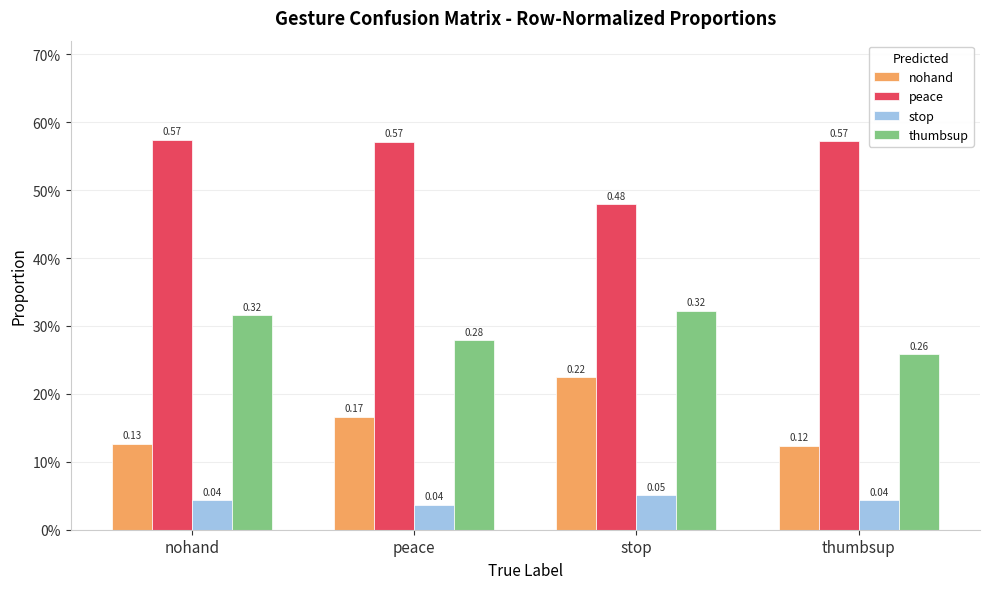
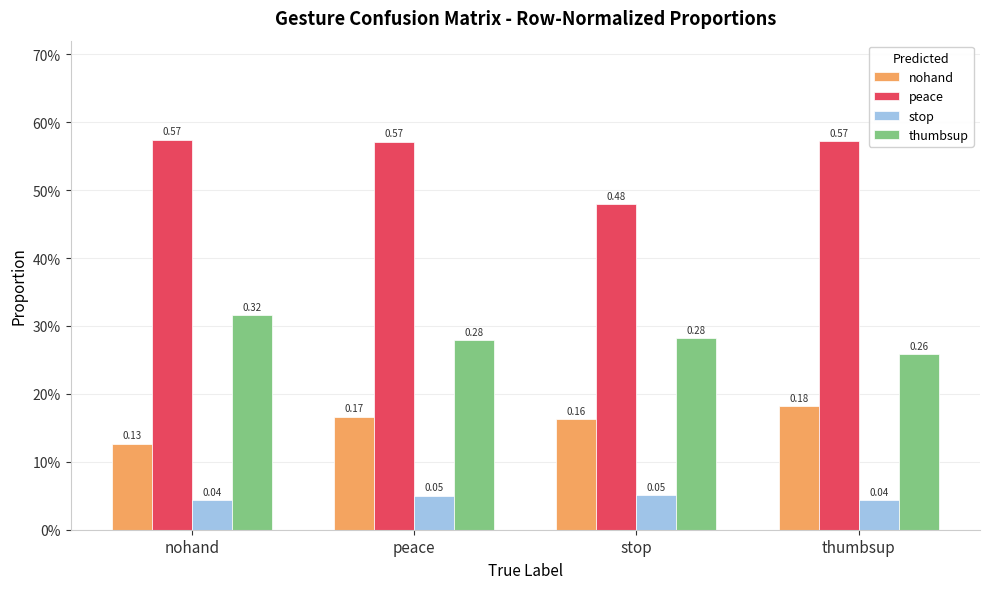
stop, peace: 0.04 -> 0.05
nohand, stop: 0.22 -> 0.16
thumbsup, stop: 0.32 -> 0.28
nohand, thumbsup: 0.12 -> 0.18
